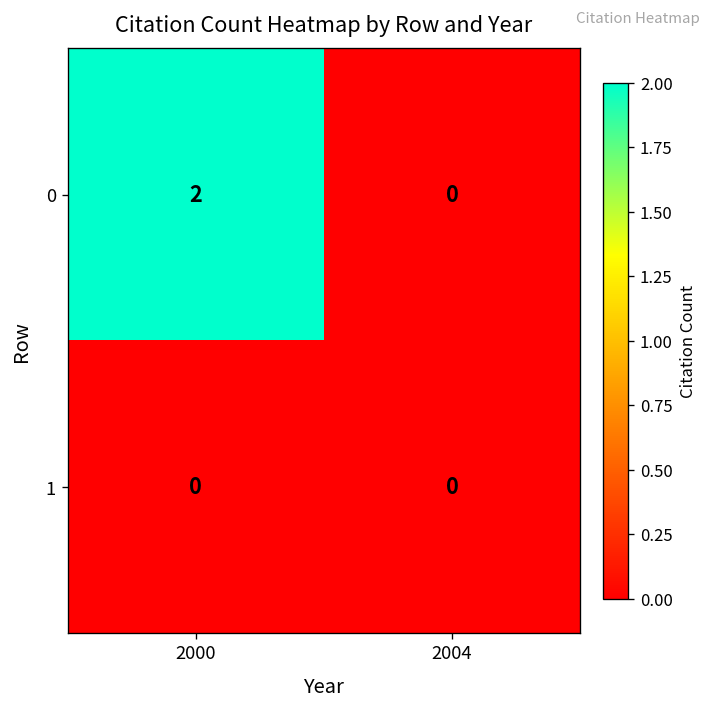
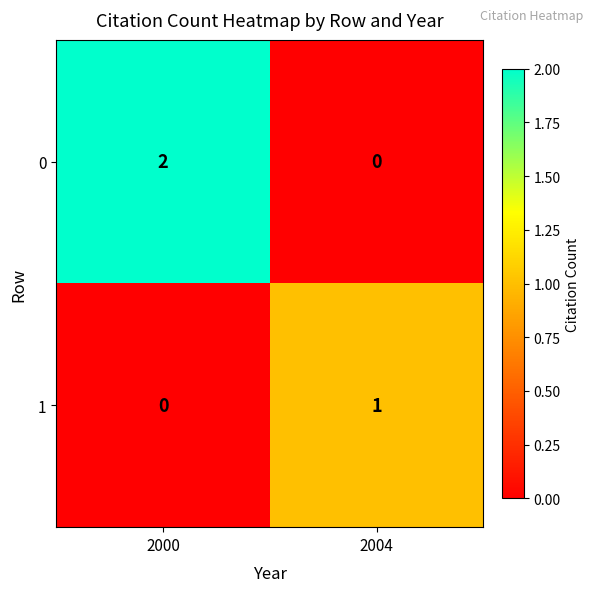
1, 2004: 0 -> 1
